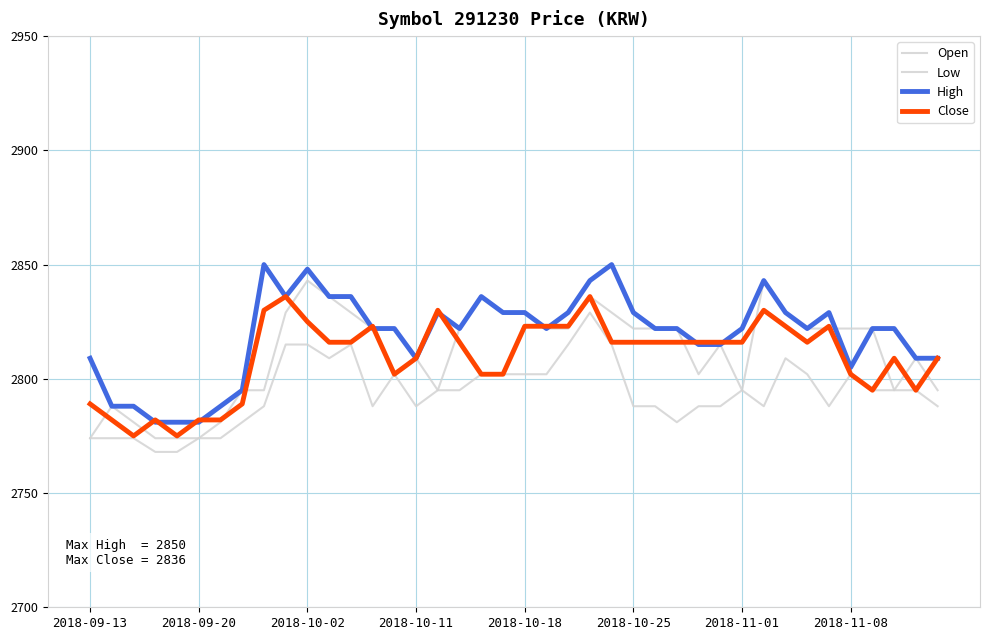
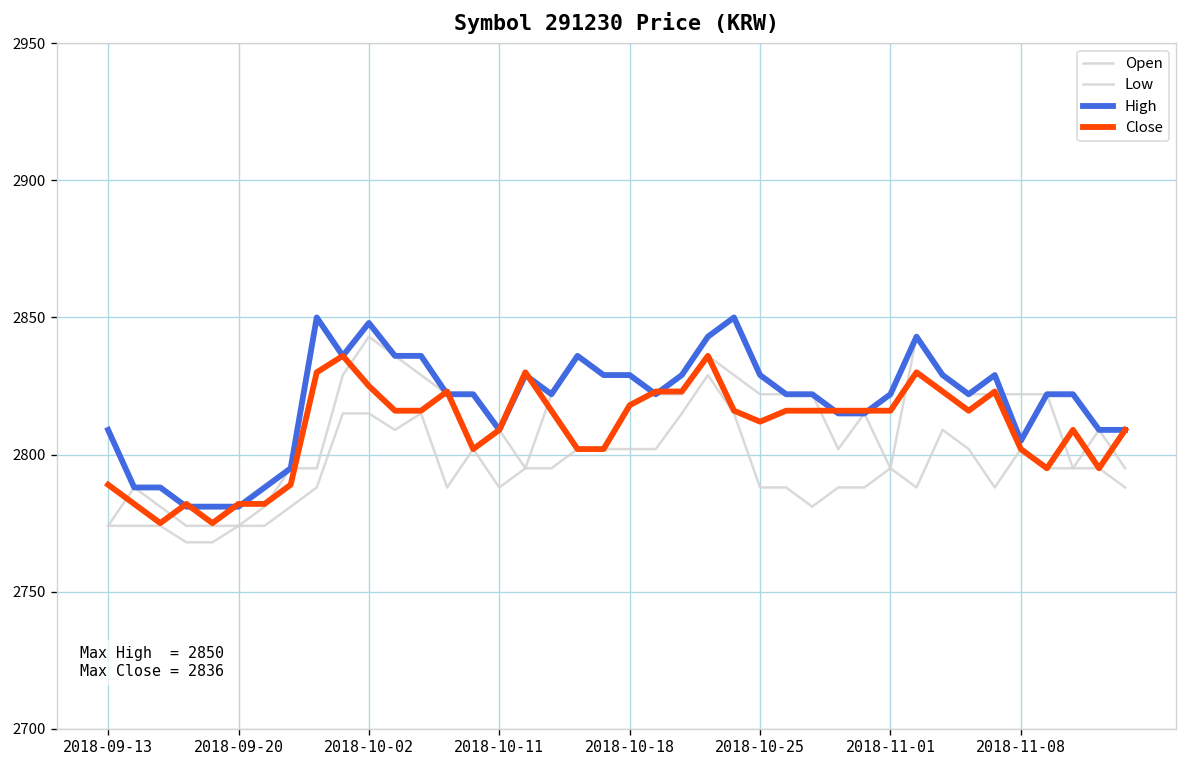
Close, 2018-10-18: 2823 -> 2818
Close, 2018-10-25: 2816 -> 2812
